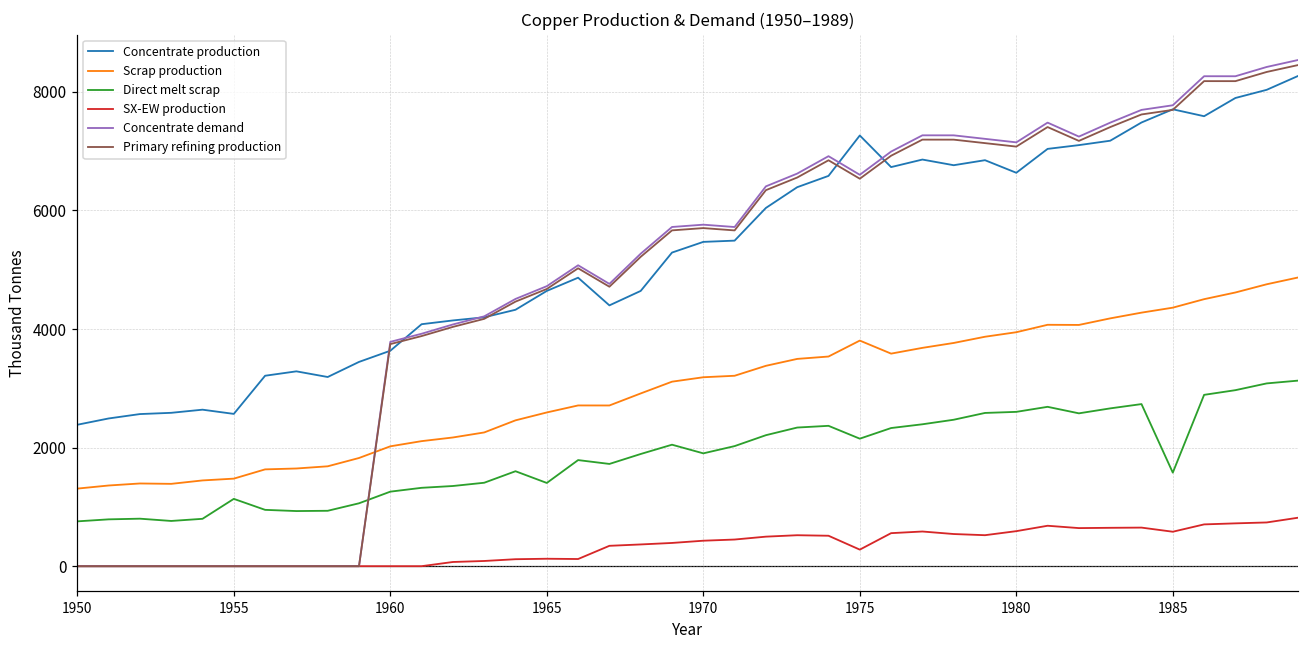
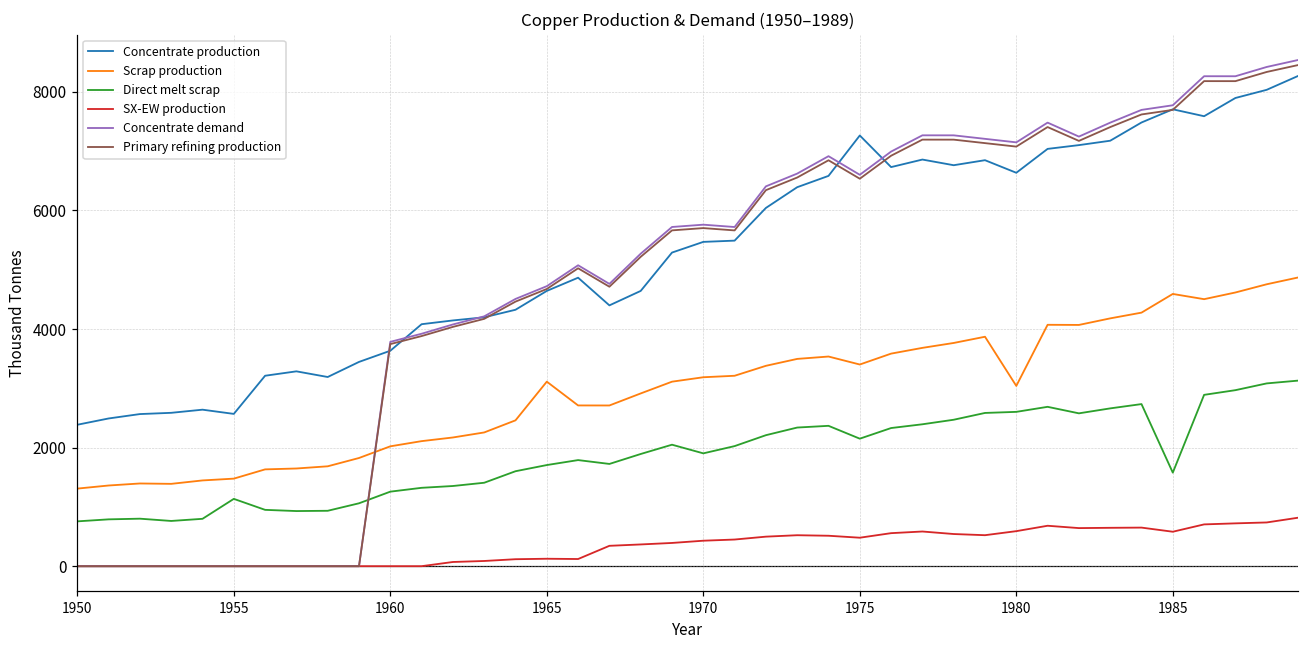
Scrap production, 1965: 2600 -> 3100
Direct melt scrap, 1965: 1400 -> 1700
Scrap production, 1975: 3800 -> 3400
SX-EW production, 1975: 300 -> 500
Scrap production, 1980: 3900 -> 3000
Scrap production, 1985: 4400 -> 4600
